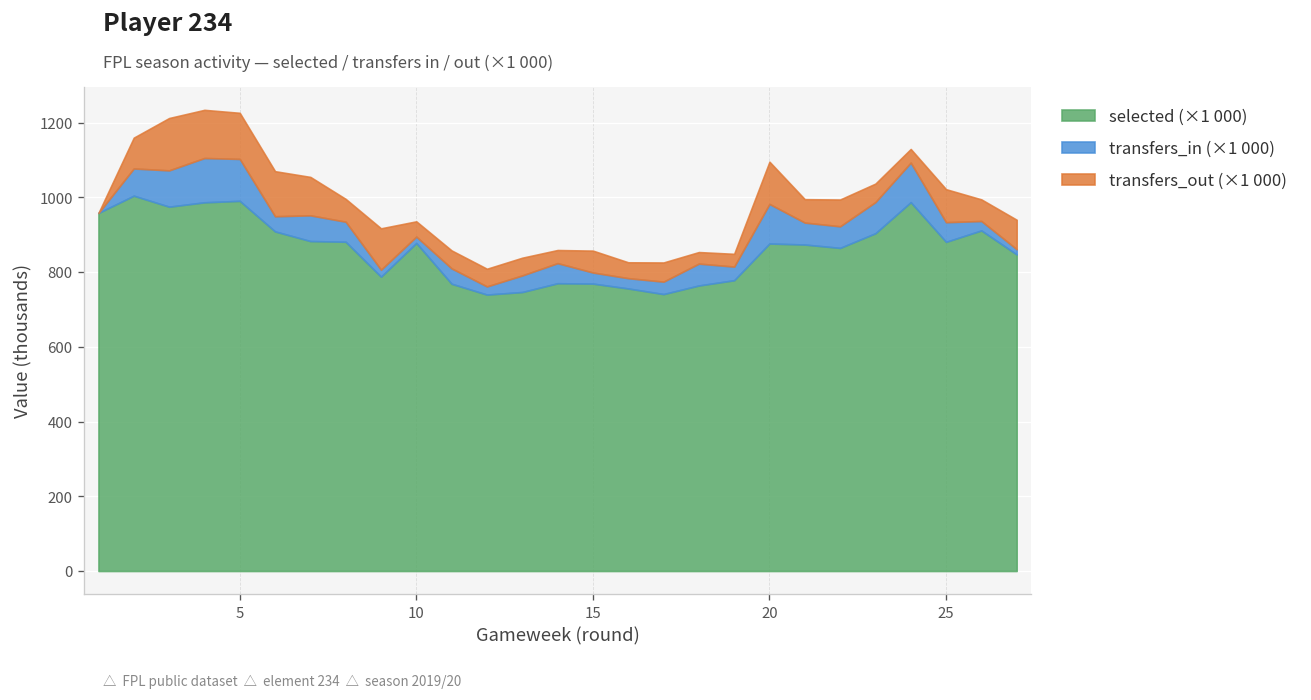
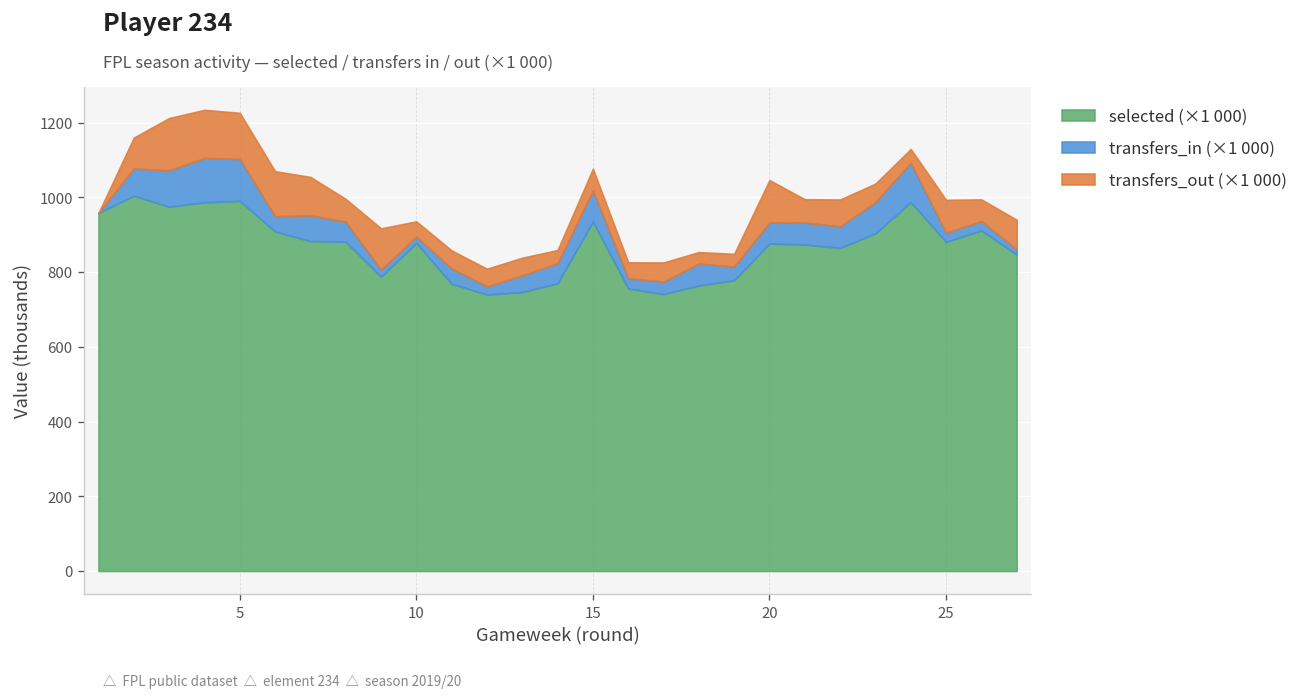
selected (×1 000), 15: 770 -> 940
transfers_in (×1 000), 15: 30 -> 80
transfers_in (×1 000), 20: 110 -> 60
transfers_in (×1 000), 25: 50 -> 20
